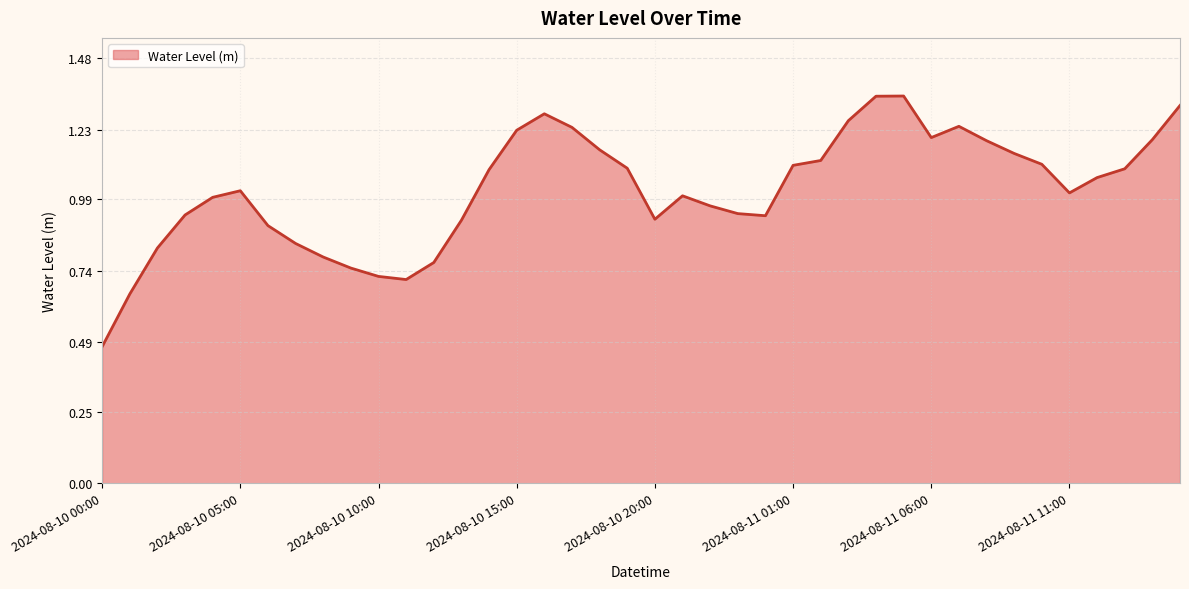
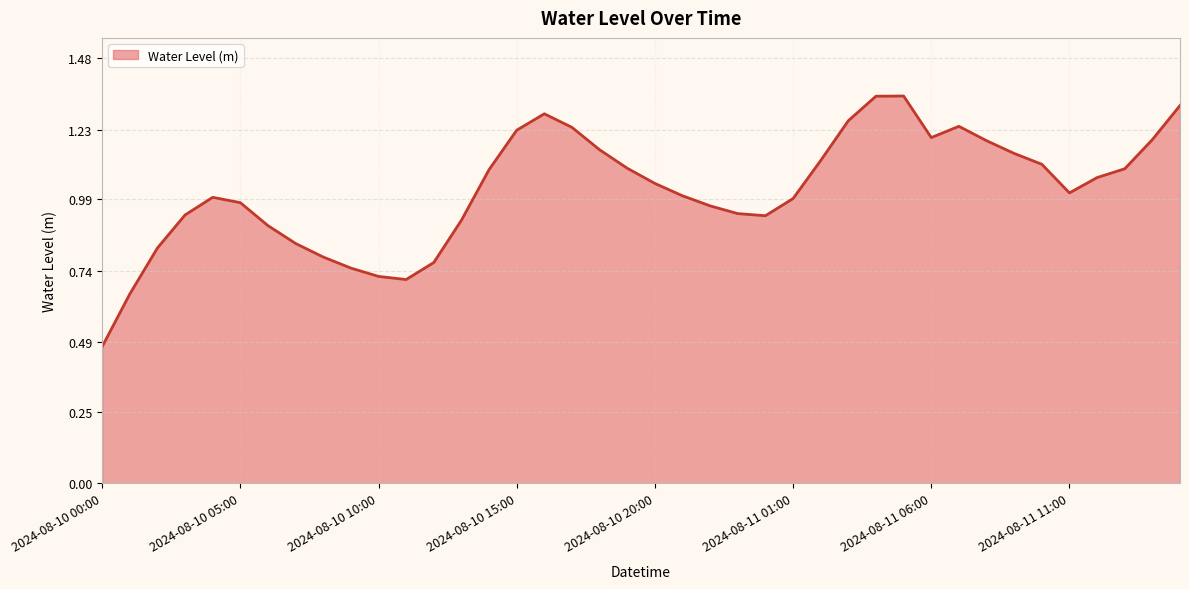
2024-08-10 05:00: 1.02 -> 0.98
2024-08-10 20:00: 0.92 -> 1.04
2024-08-11 01:00: 1.11 -> 0.99
